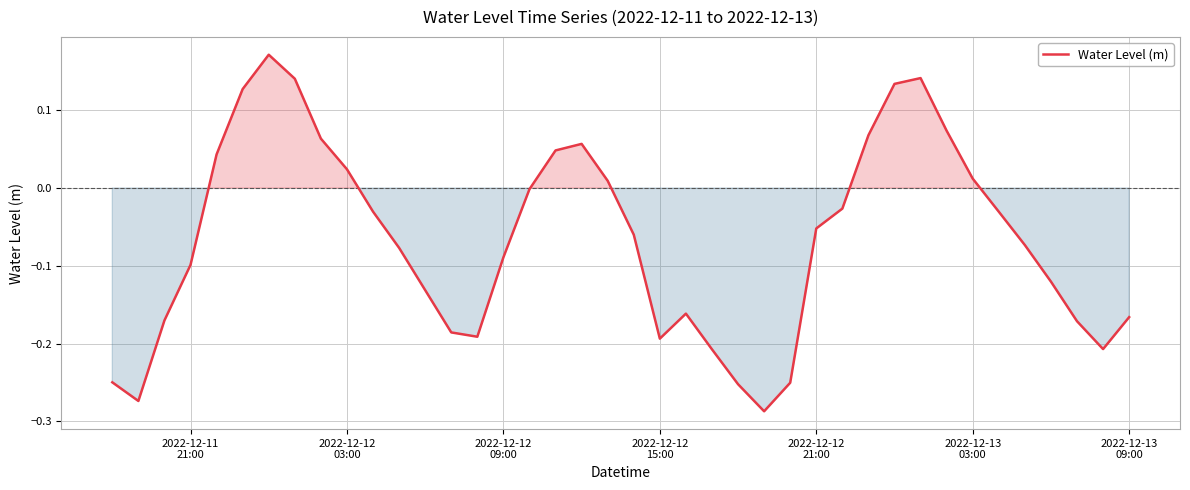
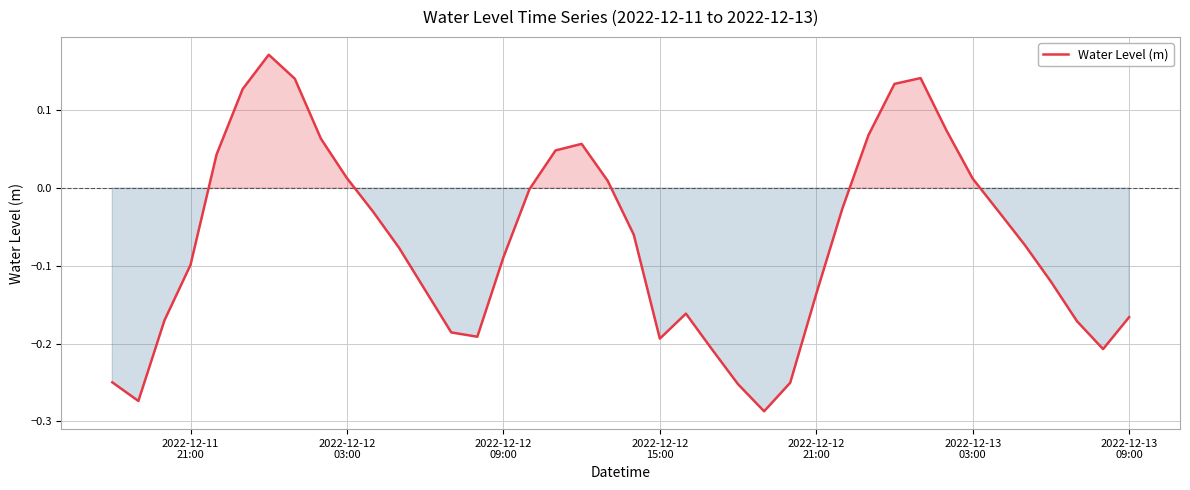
2022-12-12 03:00: 0.02 -> 0.01
2022-12-12 21:00: -0.05 -> -0.14
